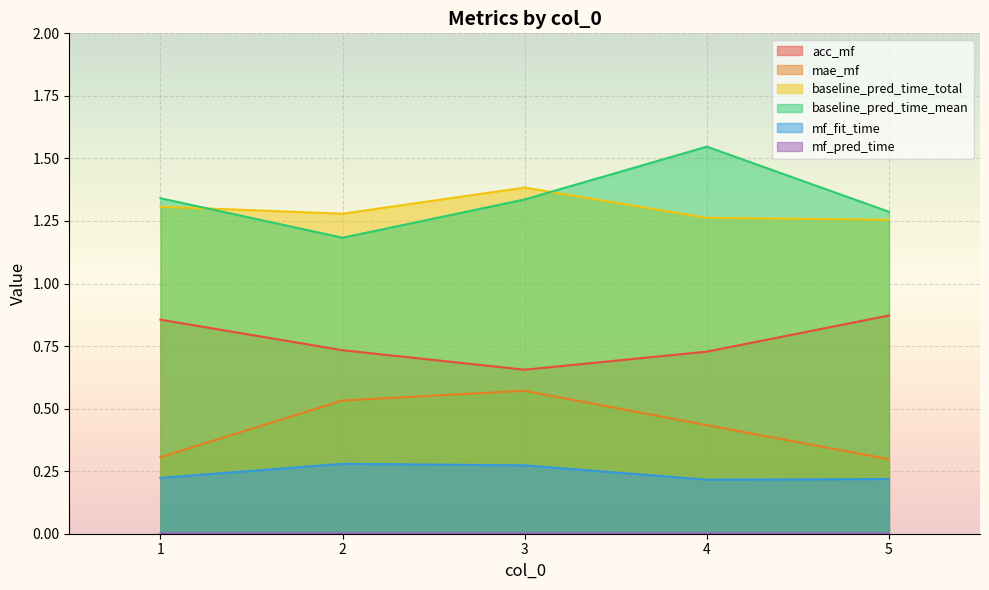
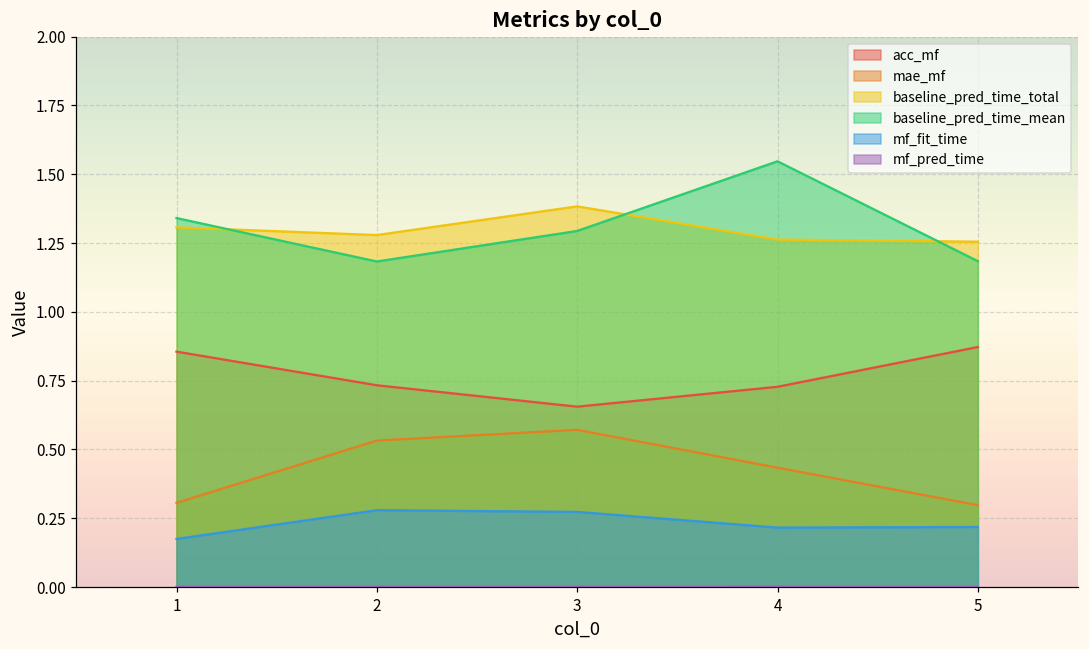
mf_fit_time, 1: 0.22 -> 0.17
baseline_pred_time_mean, 3: 1.34 -> 1.29
baseline_pred_time_mean, 5: 1.29 -> 1.18
